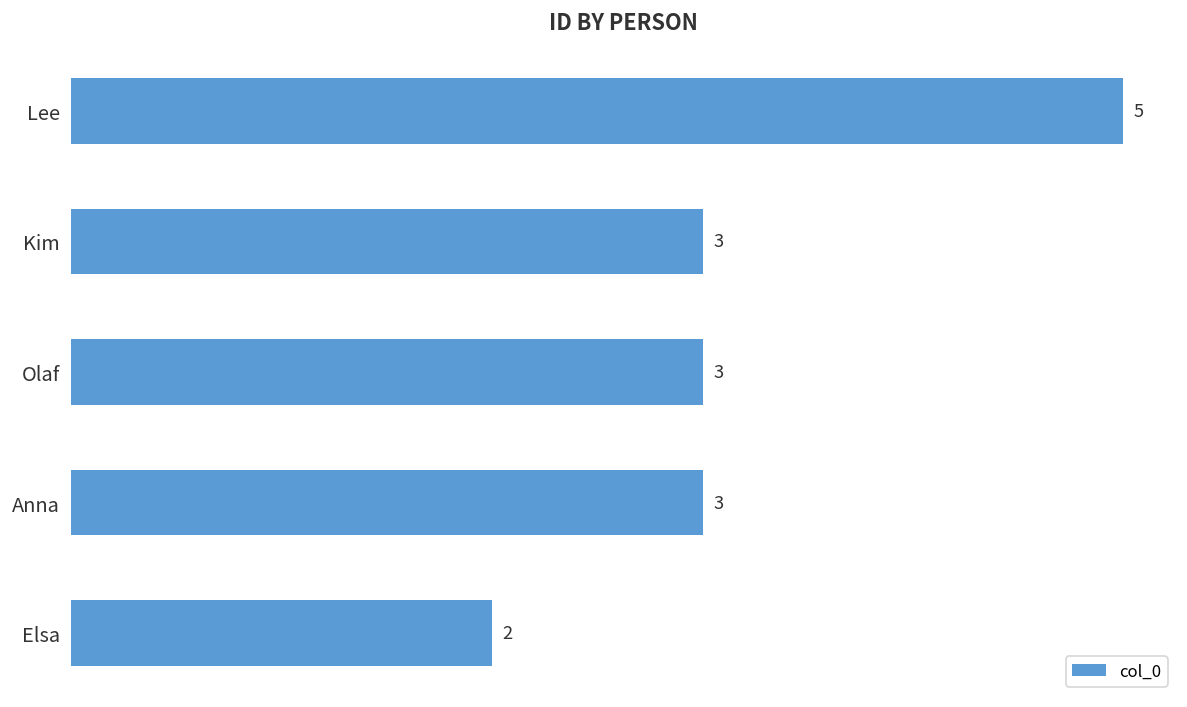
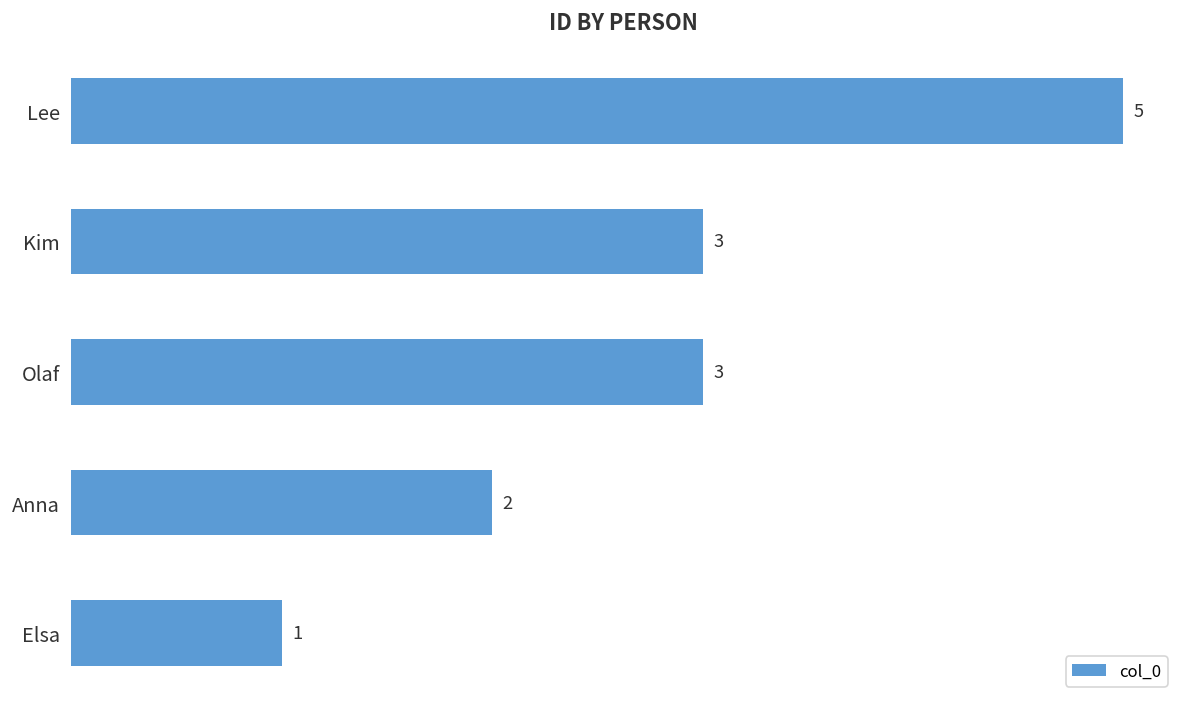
Anna: 3 -> 2
Elsa: 2 -> 1
